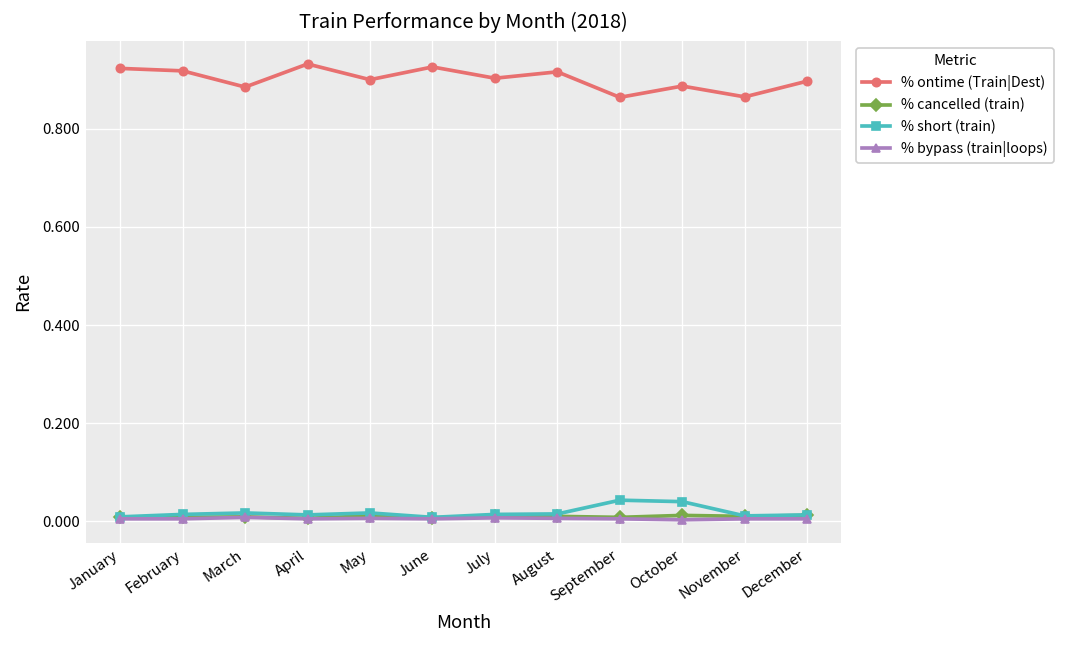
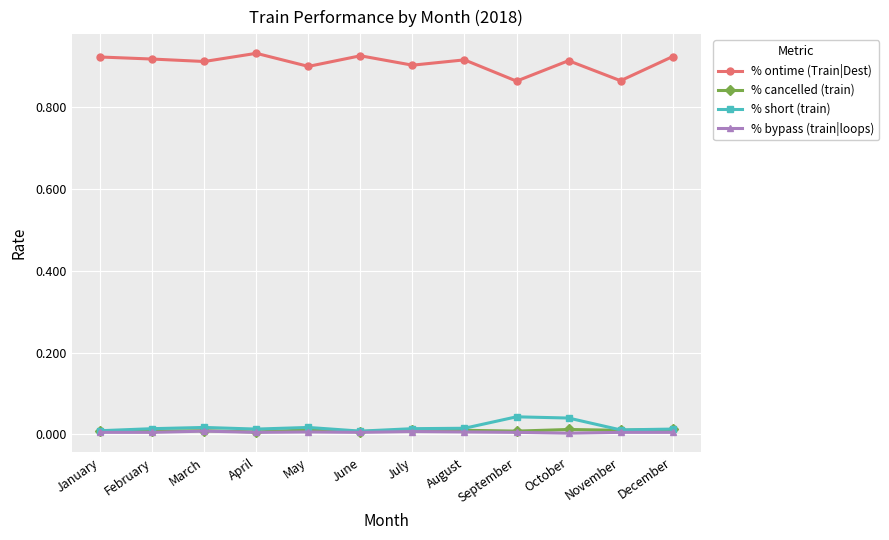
% ontime (Train|Dest), March: 0.89 -> 0.91
% ontime (Train|Dest), October: 0.89 -> 0.91
% ontime (Train|Dest), December: 0.90 -> 0.92
